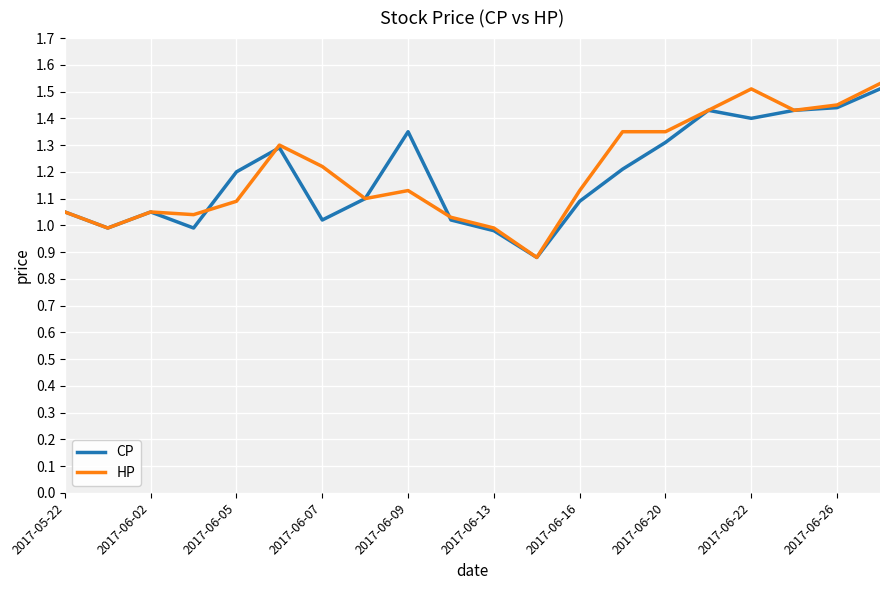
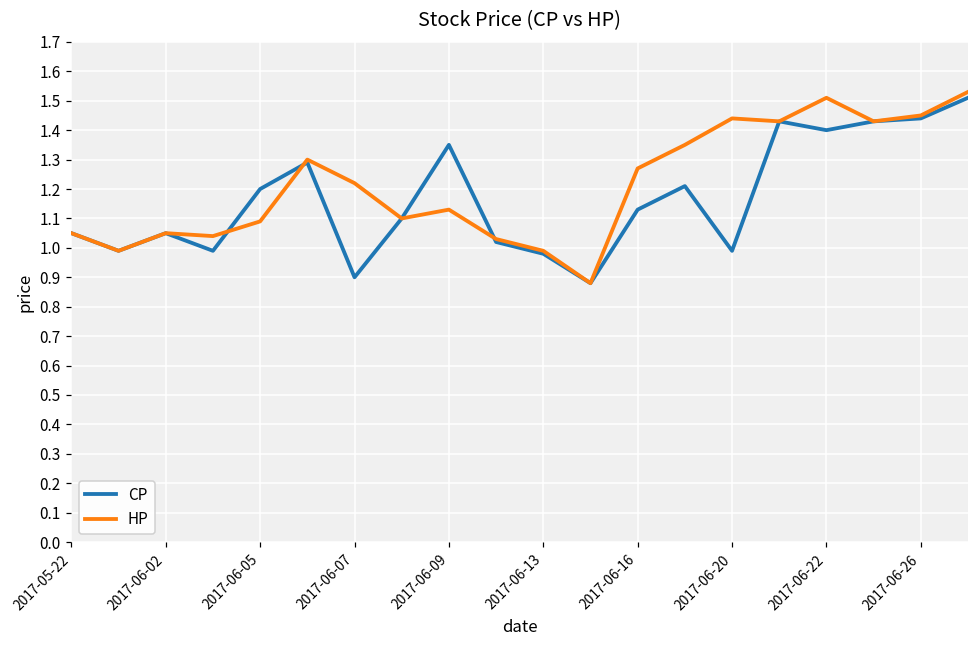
CP, 2017-06-07: 1.02 -> 0.90
CP, 2017-06-16: 1.09 -> 1.13
HP, 2017-06-16: 1.13 -> 1.27
CP, 2017-06-20: 1.31 -> 0.99
HP, 2017-06-20: 1.35 -> 1.44
